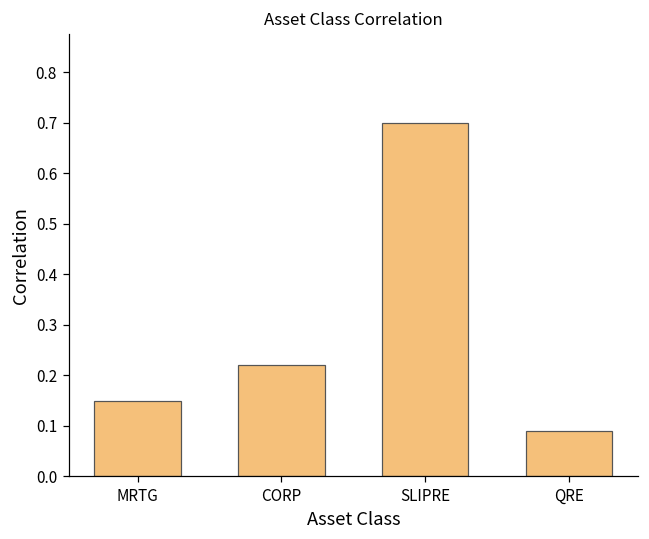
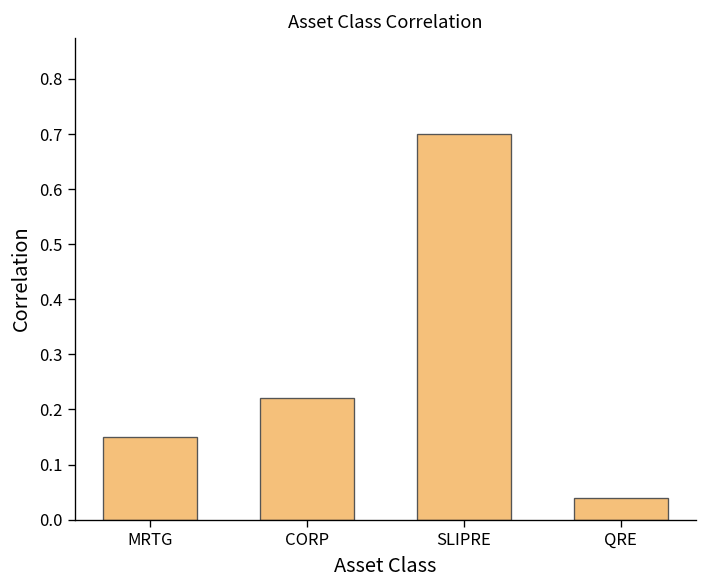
QRE: 0.09 -> 0.04
